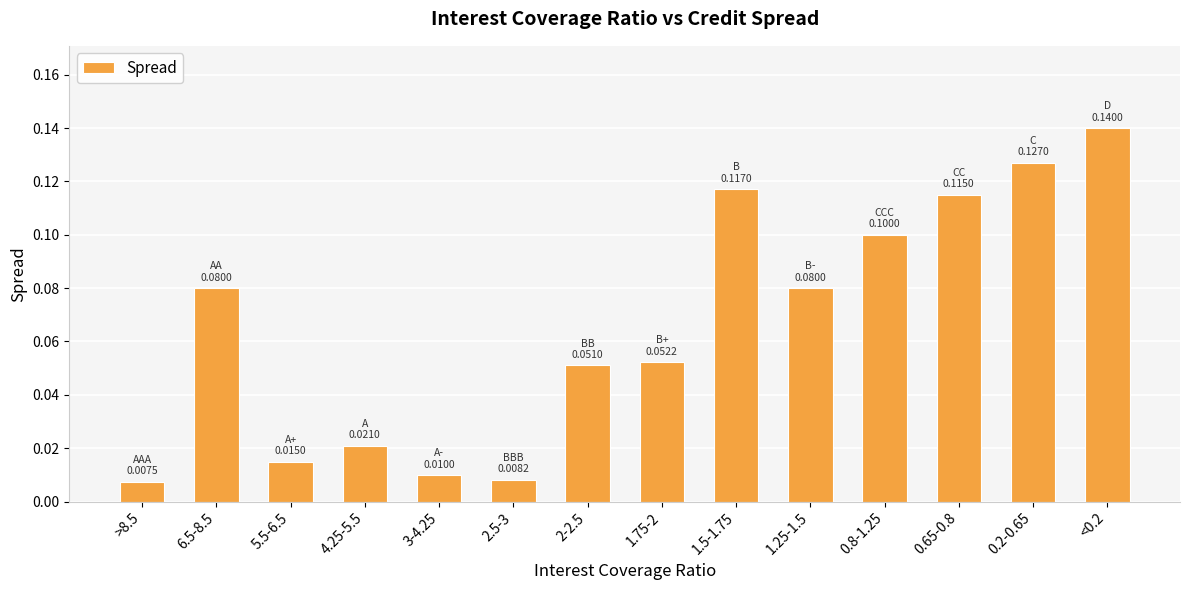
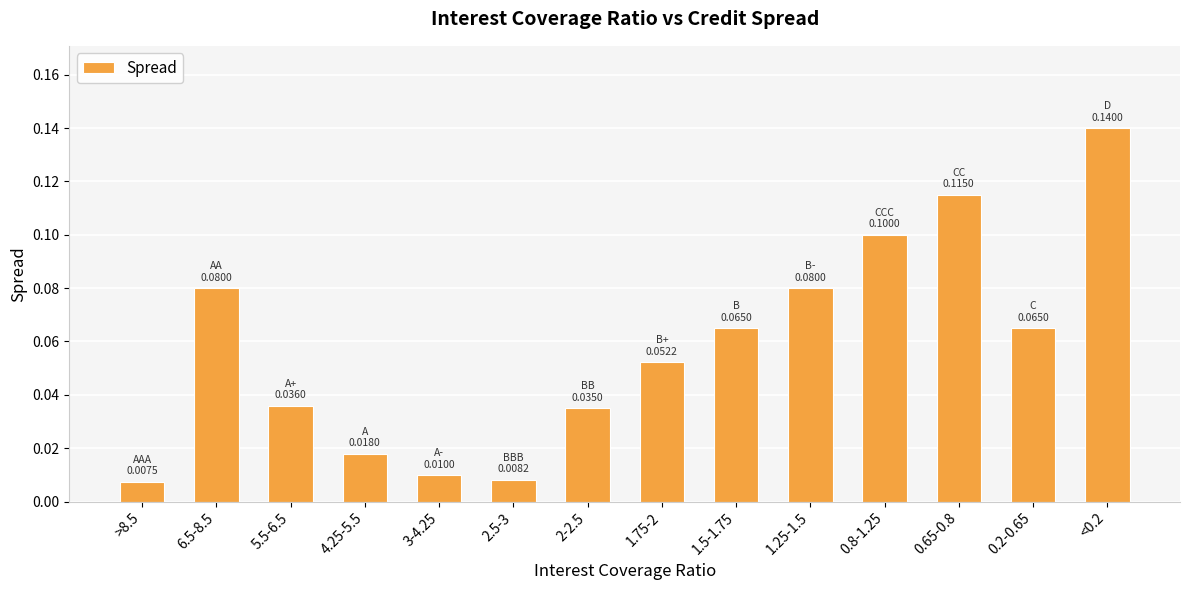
5.5-6.5: 0.0150 -> 0.0360
4.25-5.5: 0.0210 -> 0.0180
2-2.5: 0.0510 -> 0.0350
1.5-1.75: 0.1170 -> 0.0650
0.2-0.65: 0.1270 -> 0.0650
